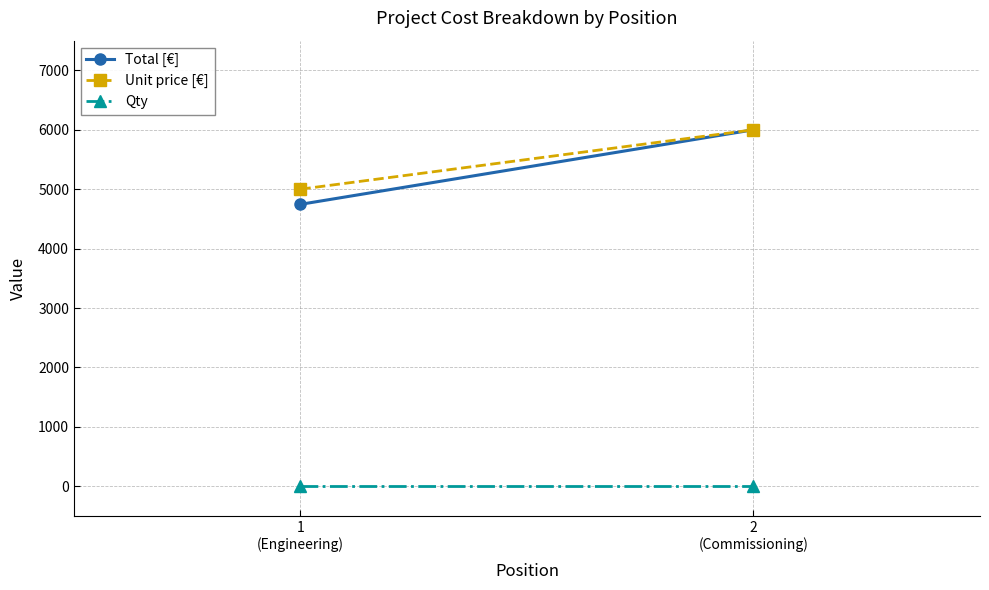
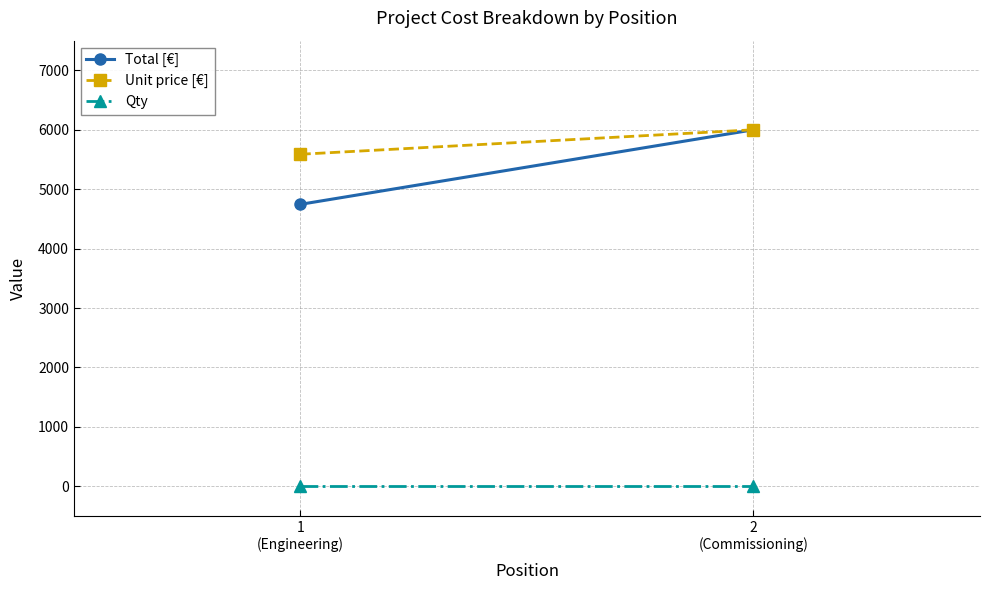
Unit price [€], 1 (Engineering): 5000 -> 5600
